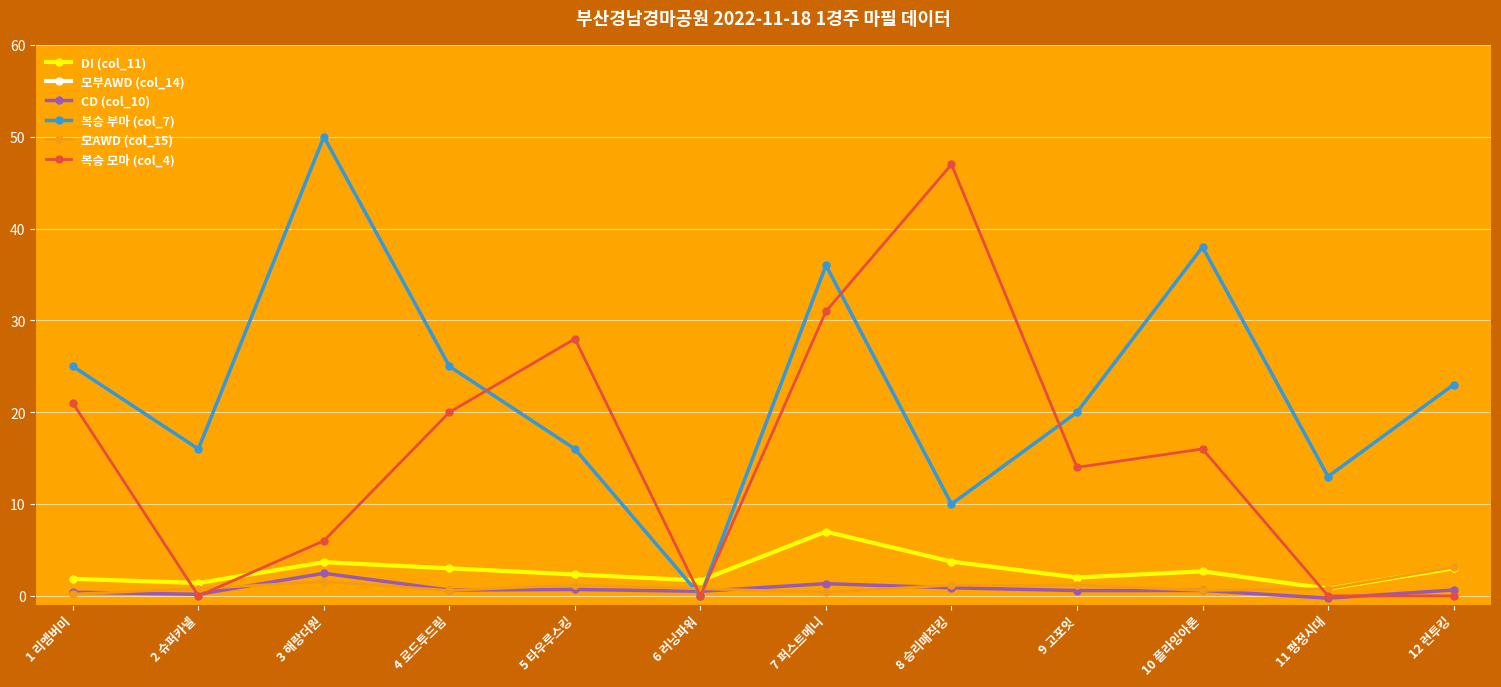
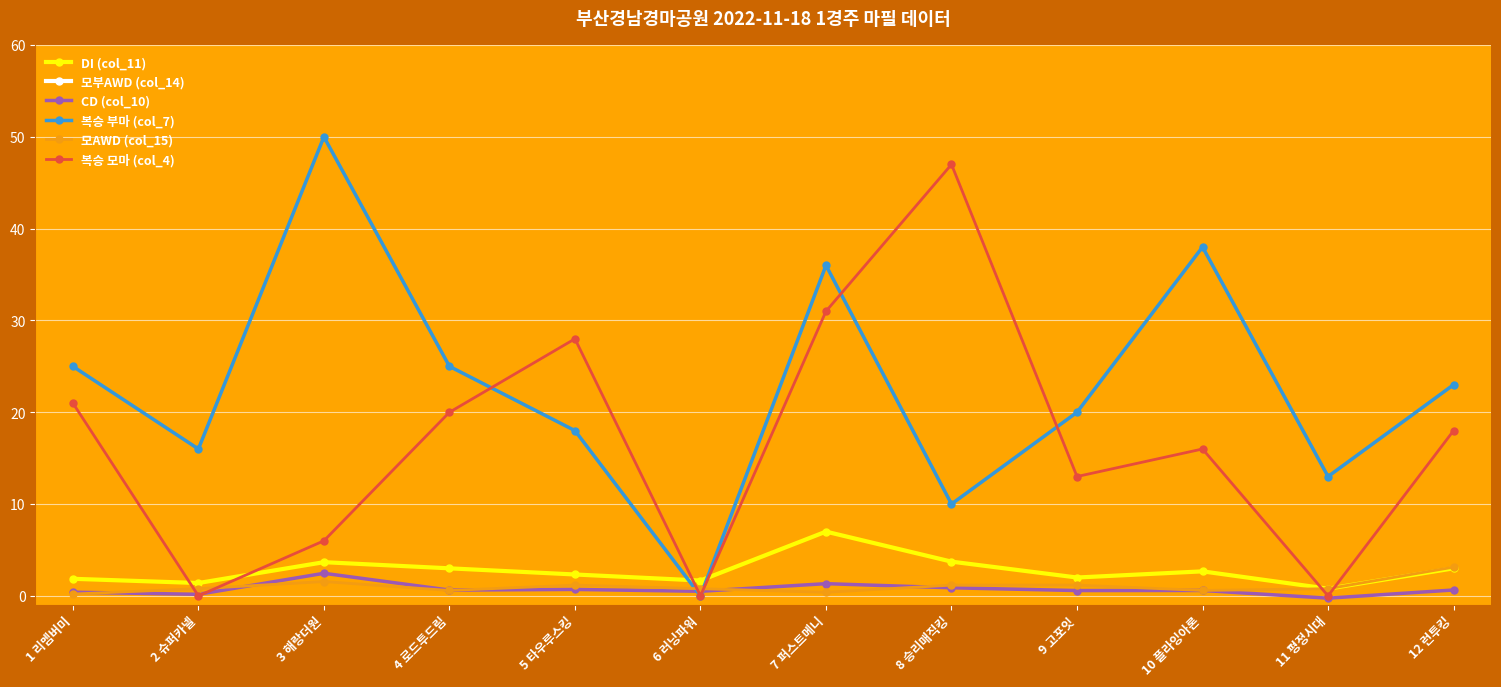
복승 부마 (col_7), 5 타우루스킹: 16 -> 18
복승 모마 (col_4), 9 고포잇: 14 -> 13
복승 모마 (col_4), 12 런투킹: 0 -> 18
